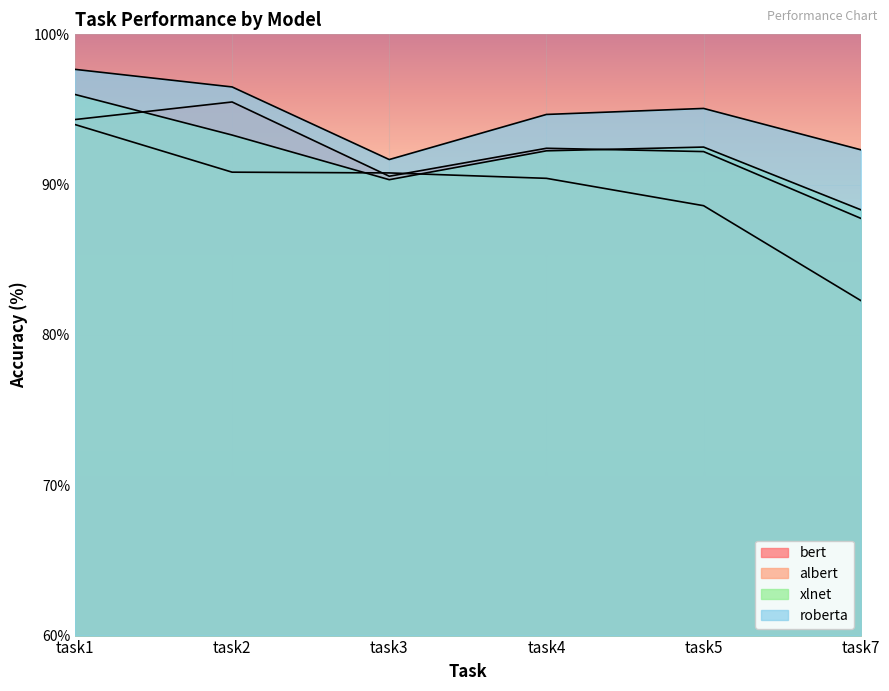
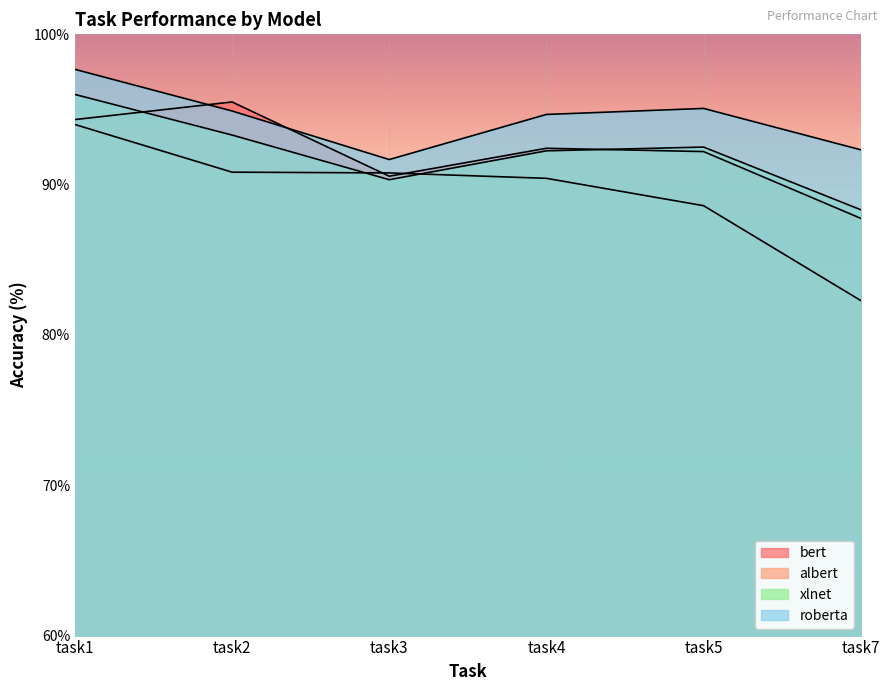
roberta, task2: 96.5% -> 94.9%
